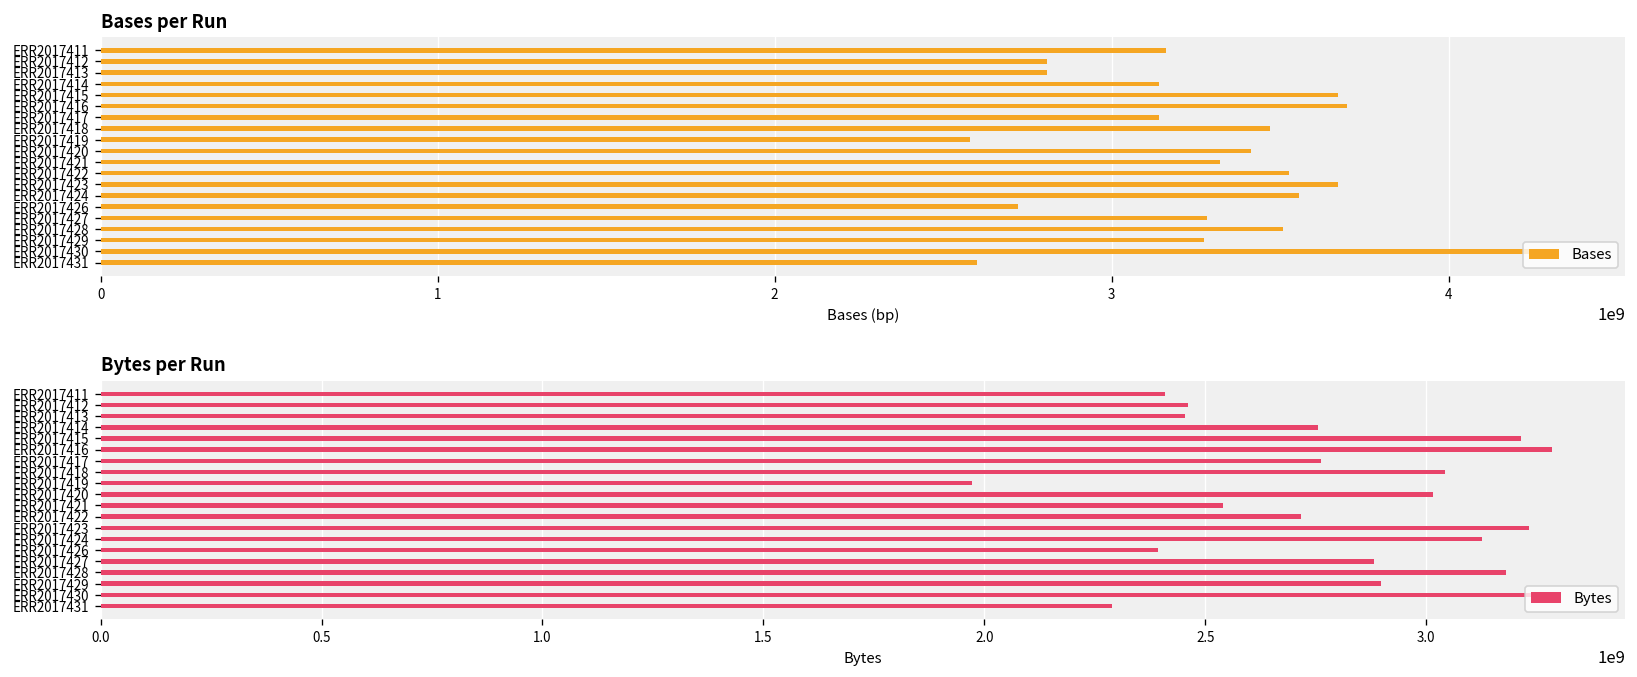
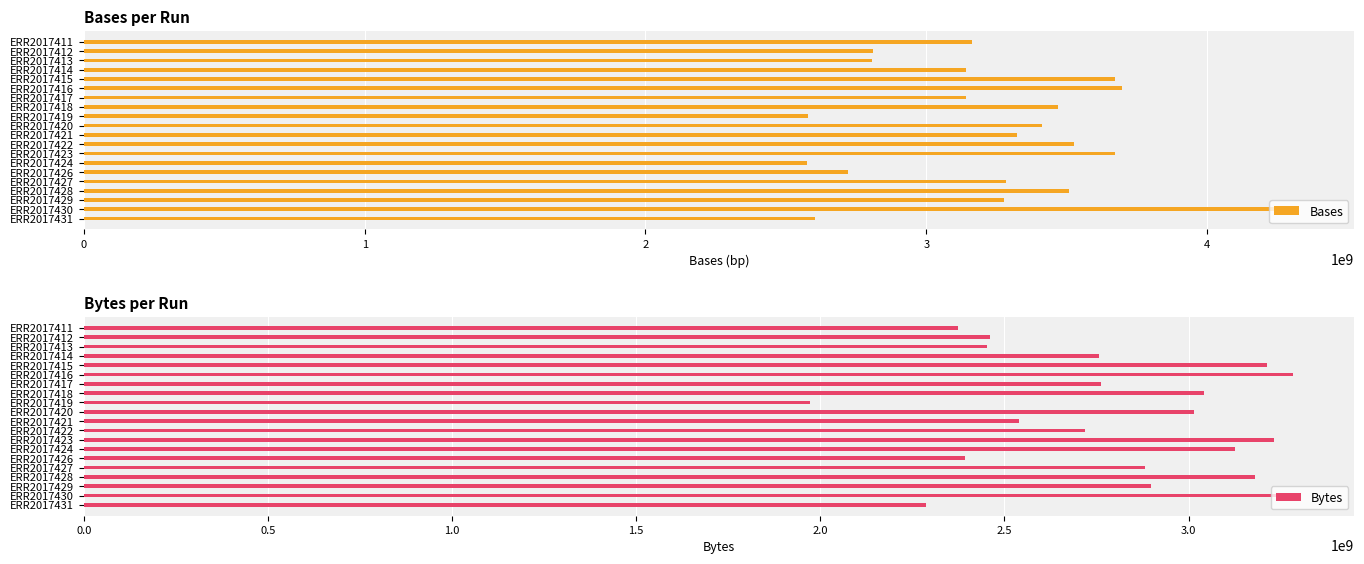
Bases per Run, ERR2017424: 3560000000 -> 2580000000
Bytes per Run, ERR2017411: 2410000000 -> 2370000000
